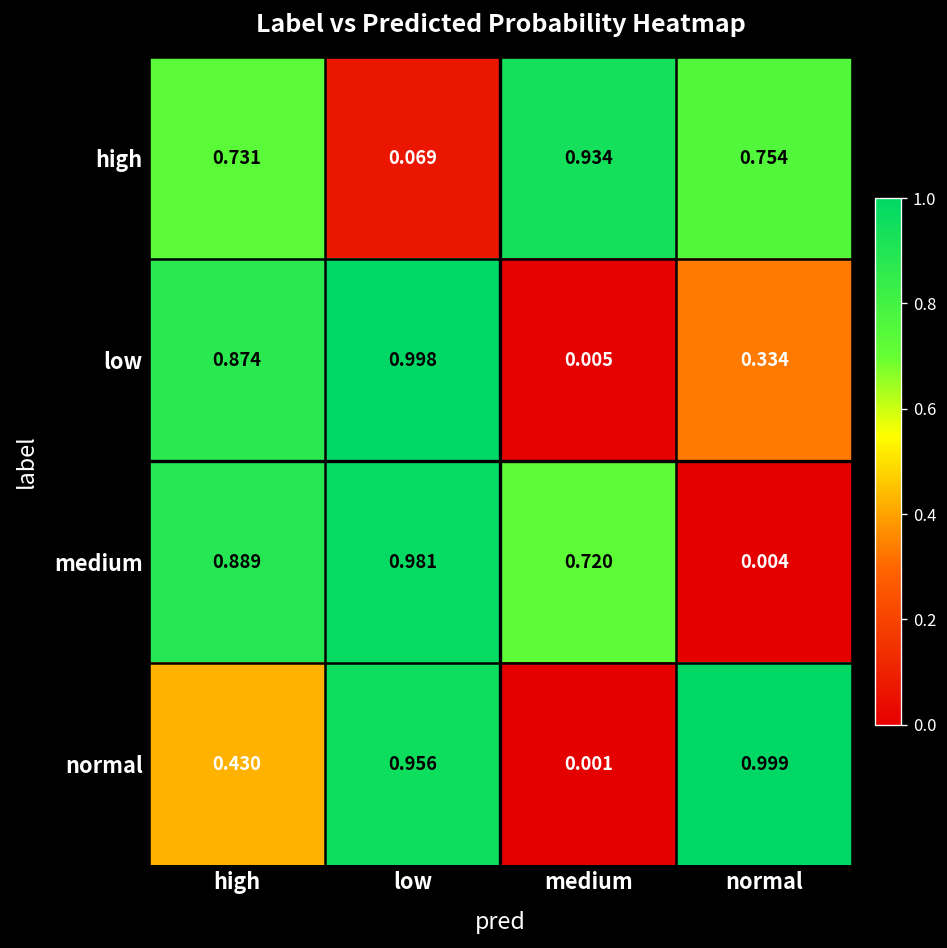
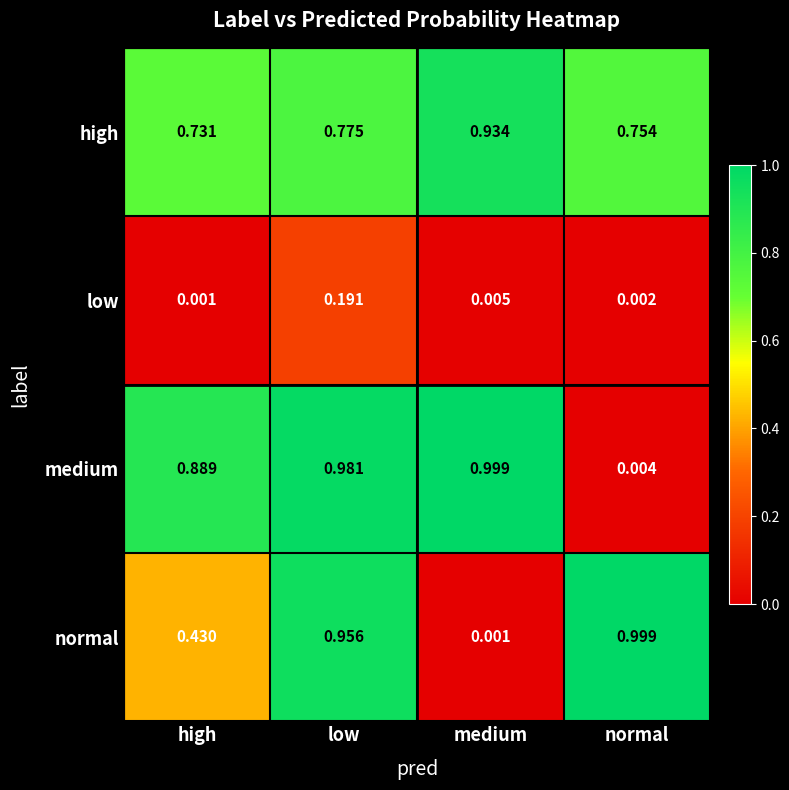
high, low: 0.069 -> 0.775
low, high: 0.874 -> 0.001
low, low: 0.998 -> 0.191
low, normal: 0.334 -> 0.002
medium, medium: 0.720 -> 0.999
